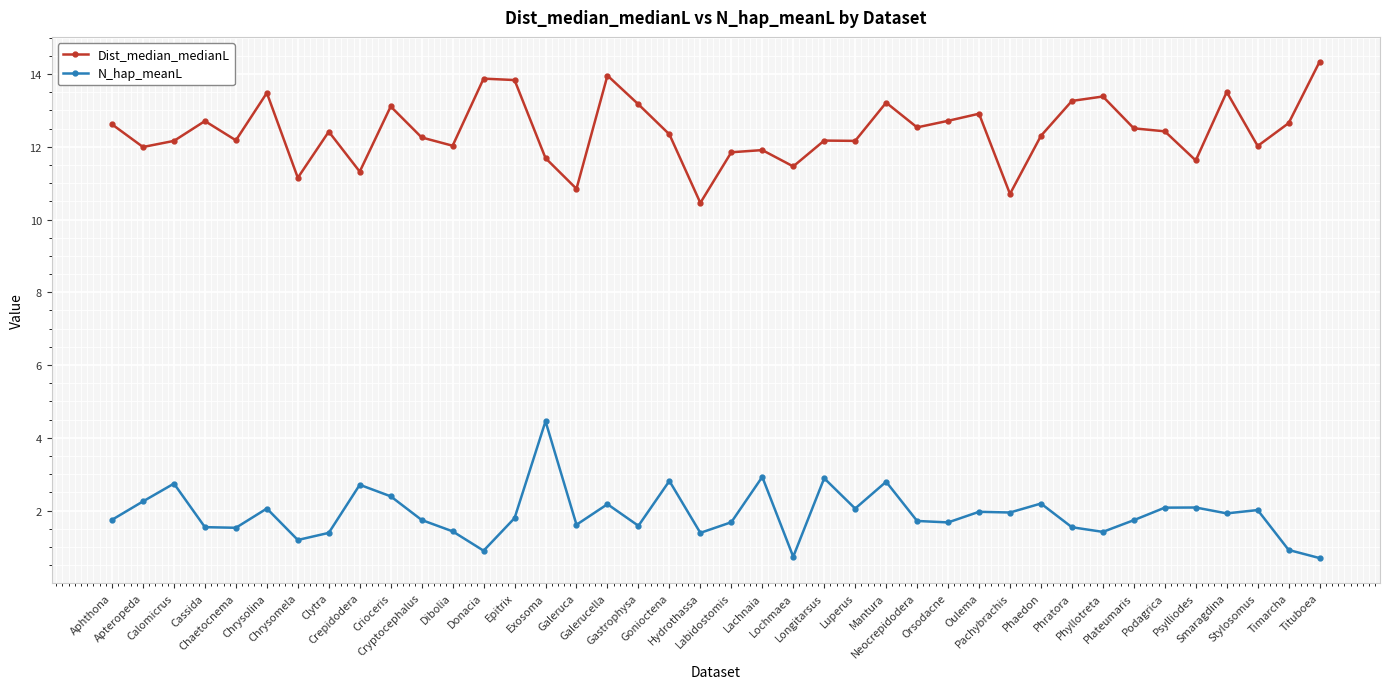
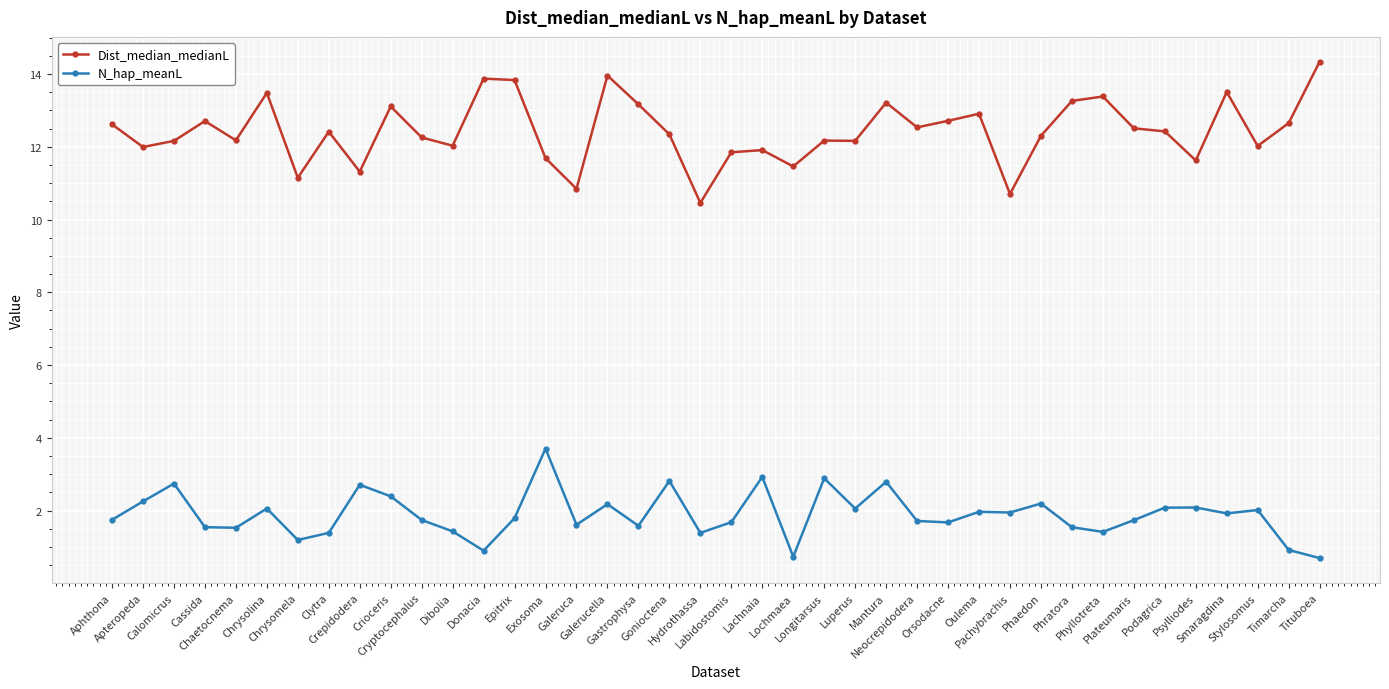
N_hap_meanL, Exosoma: 4.5 -> 3.7
